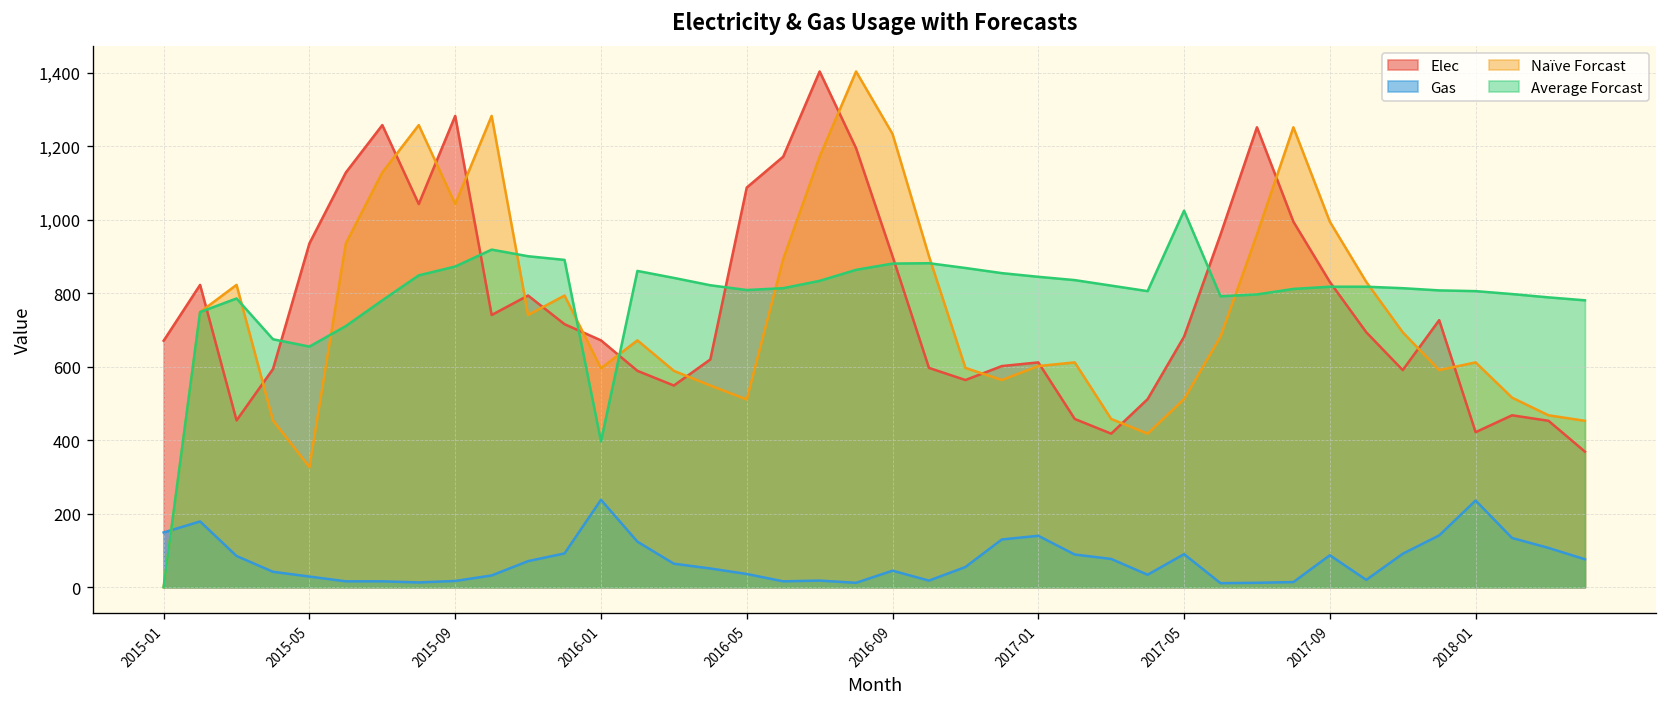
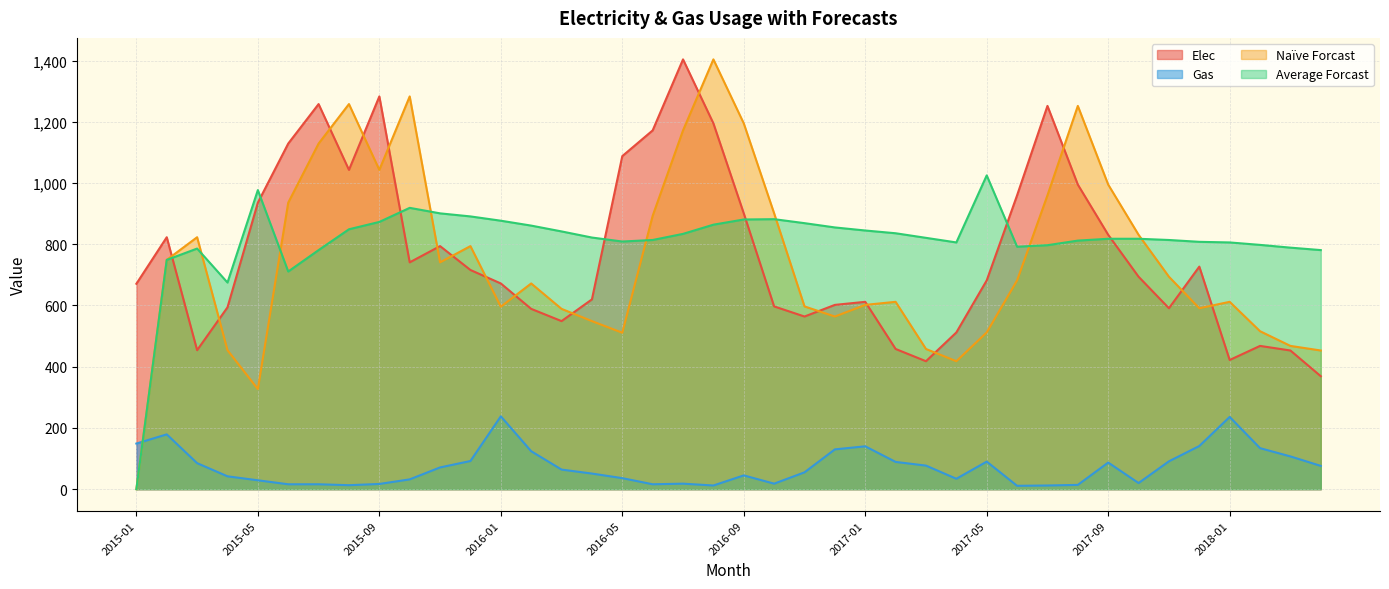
Average Forcast, 2015-05: 660 -> 980
Average Forcast, 2016-01: 400 -> 880
Naïve Forcast, 2016-09: 1,230 -> 1,200
